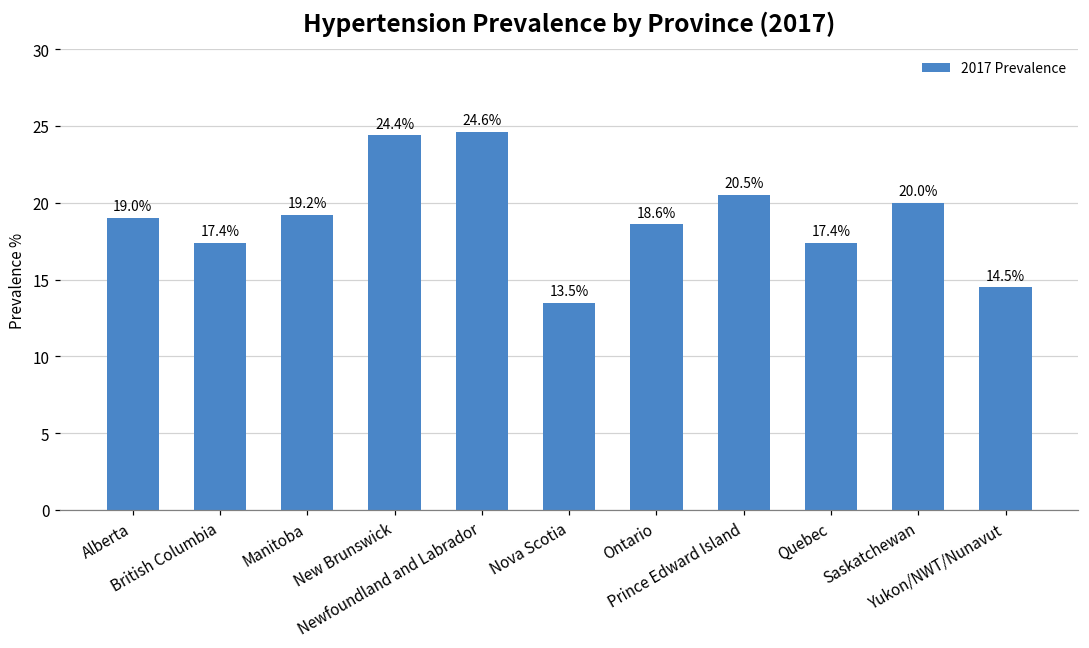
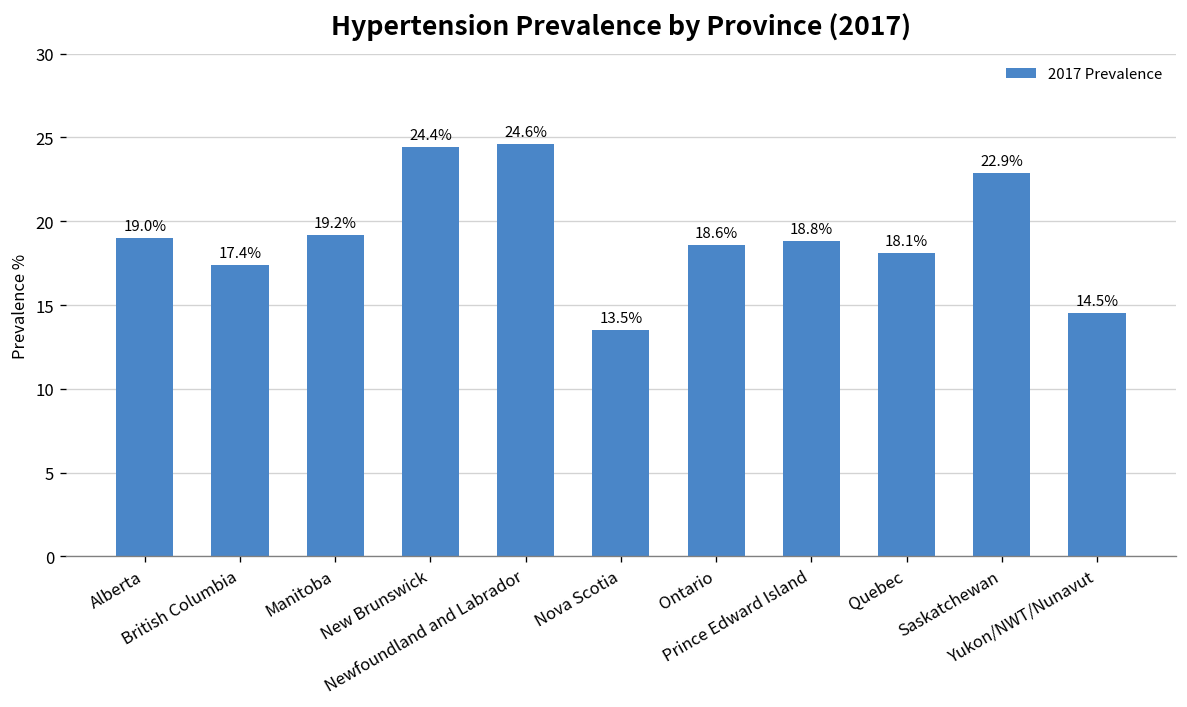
Prince Edward Island: 20.5% -> 18.8%
Quebec: 17.4% -> 18.1%
Saskatchewan: 20.0% -> 22.9%
